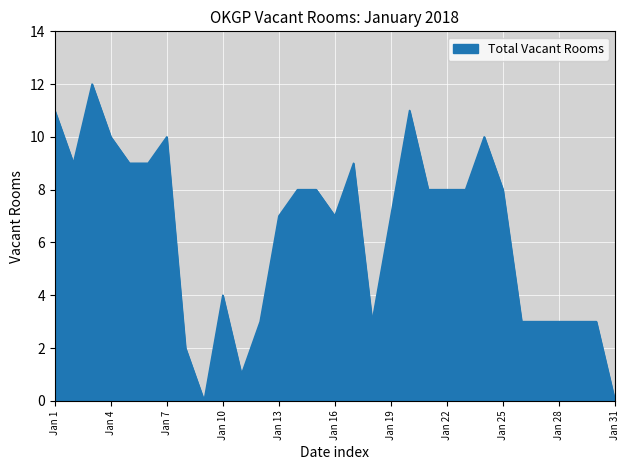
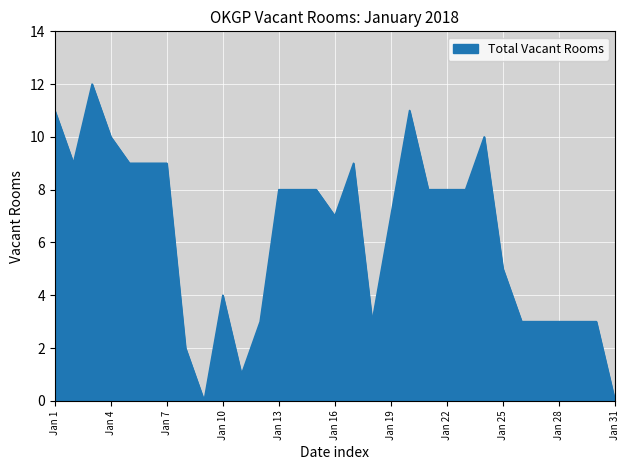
Jan 7: 10 -> 9
Jan 13: 7 -> 8
Jan 25: 8 -> 5
